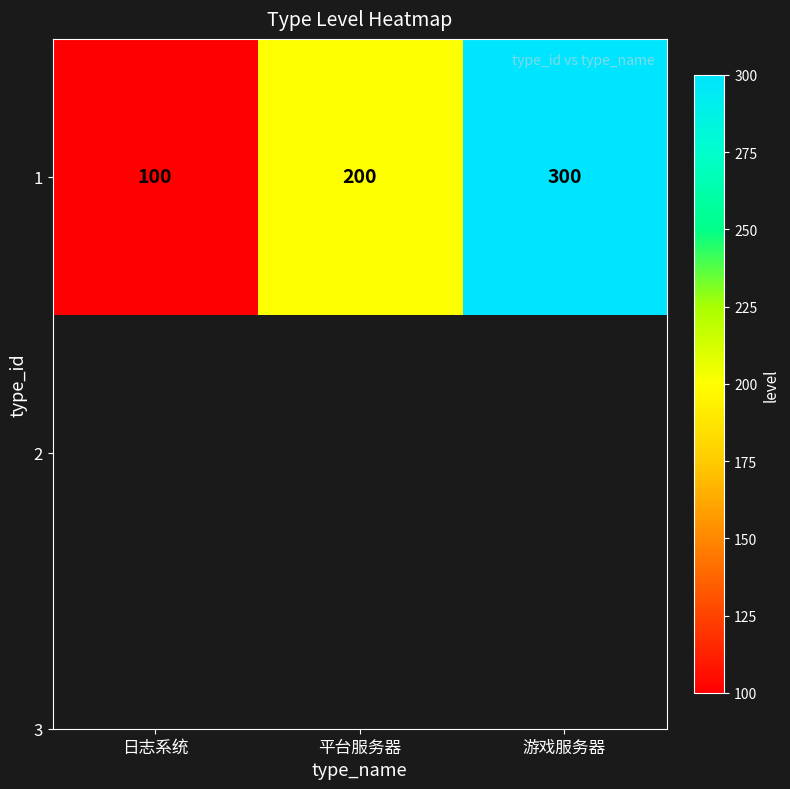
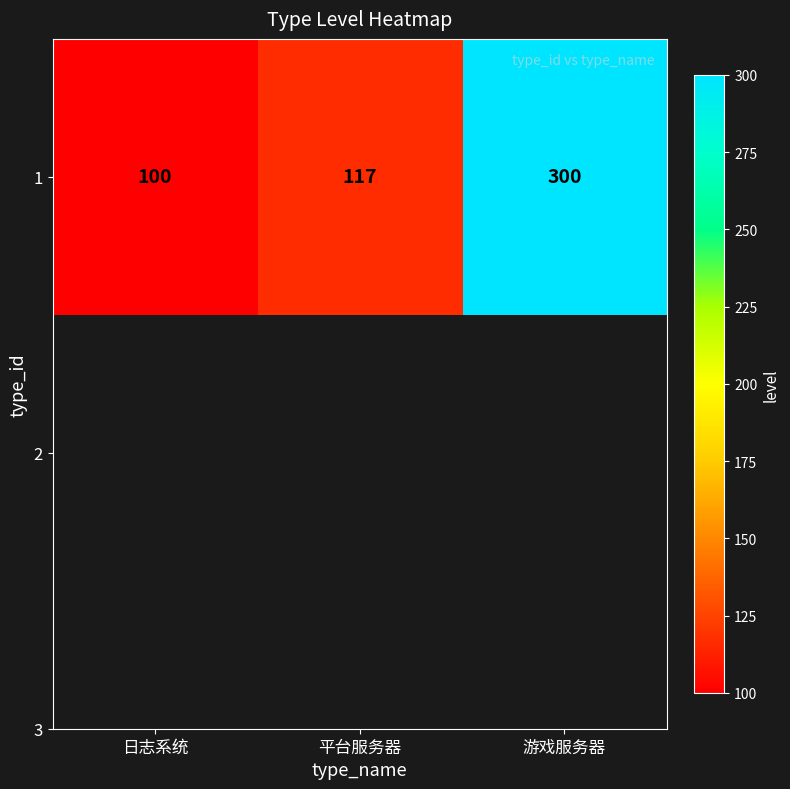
1, 平台服务器: 200 -> 117
